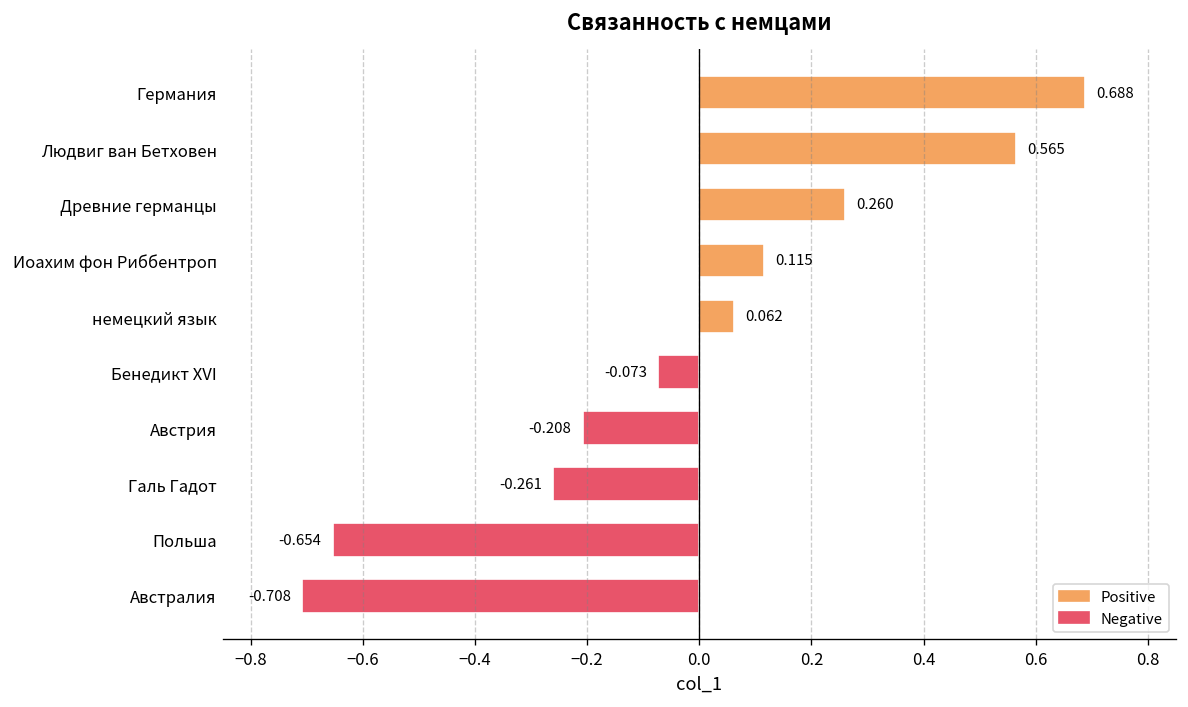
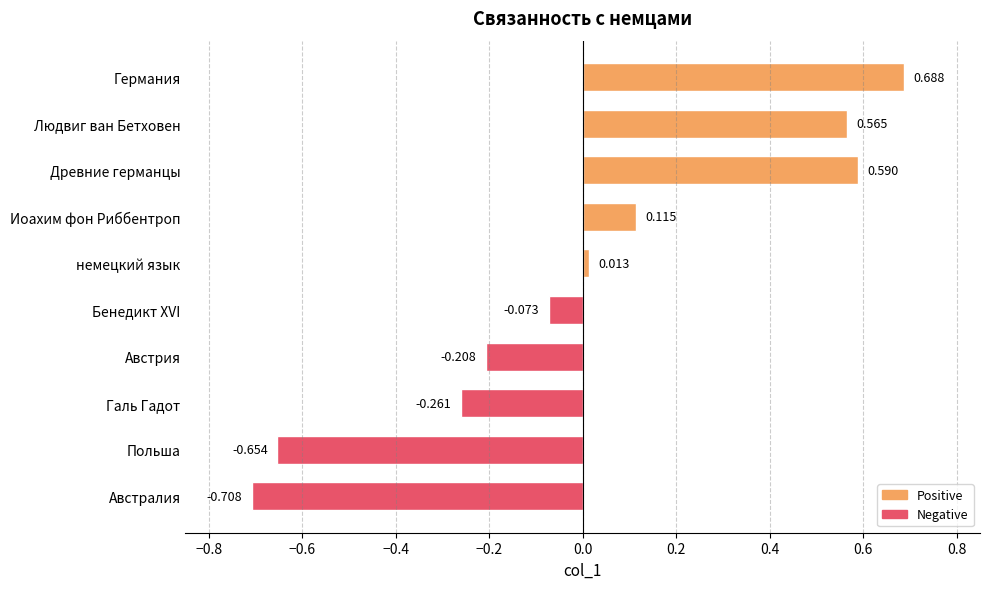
Древние германцы: 0.260 -> 0.590
немецкий язык: 0.062 -> 0.013
